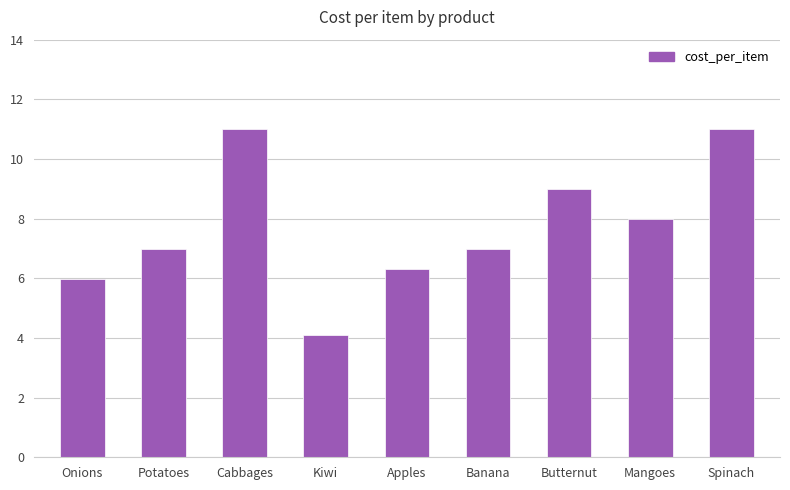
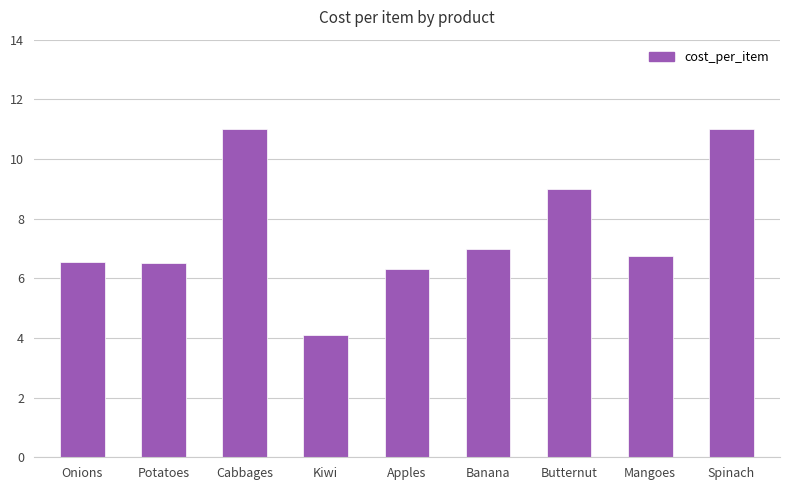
Onions: 6.0 -> 6.5
Potatoes: 7.0 -> 6.5
Mangoes: 8.0 -> 6.8
